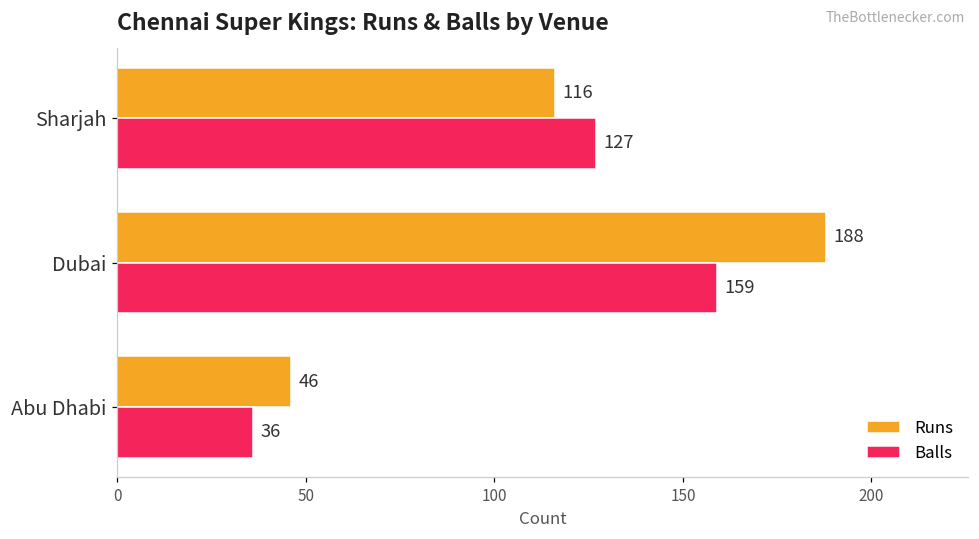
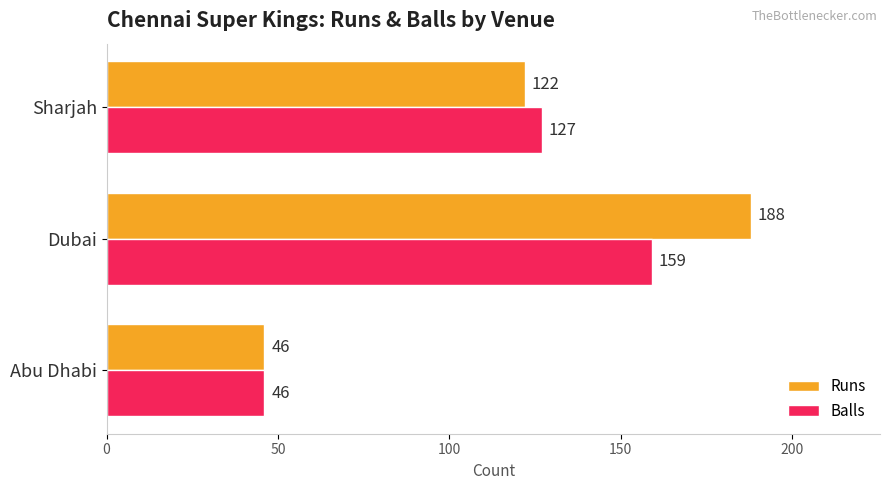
Runs, Sharjah: 116 -> 122
Balls, Abu Dhabi: 36 -> 46
